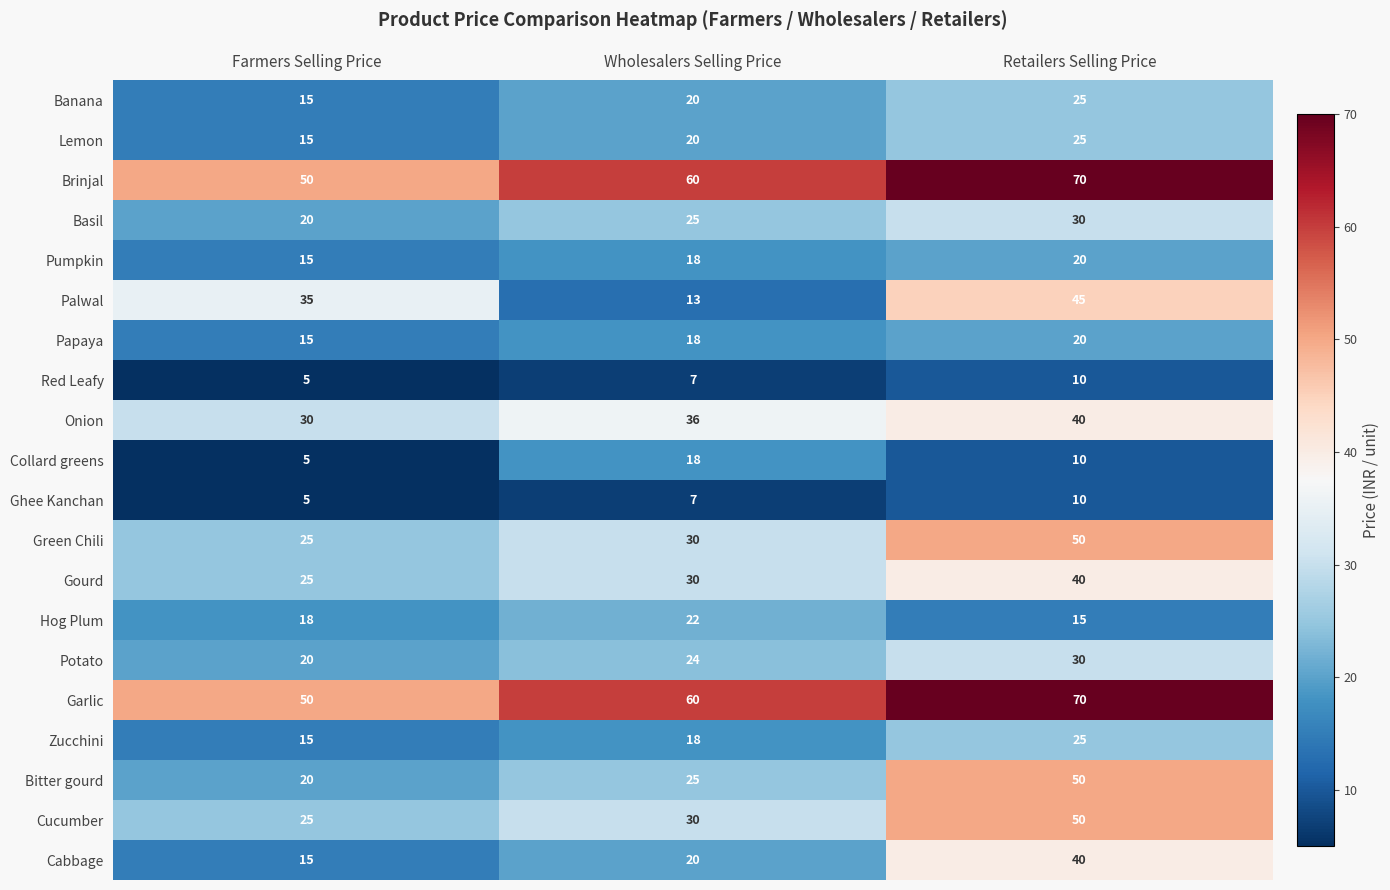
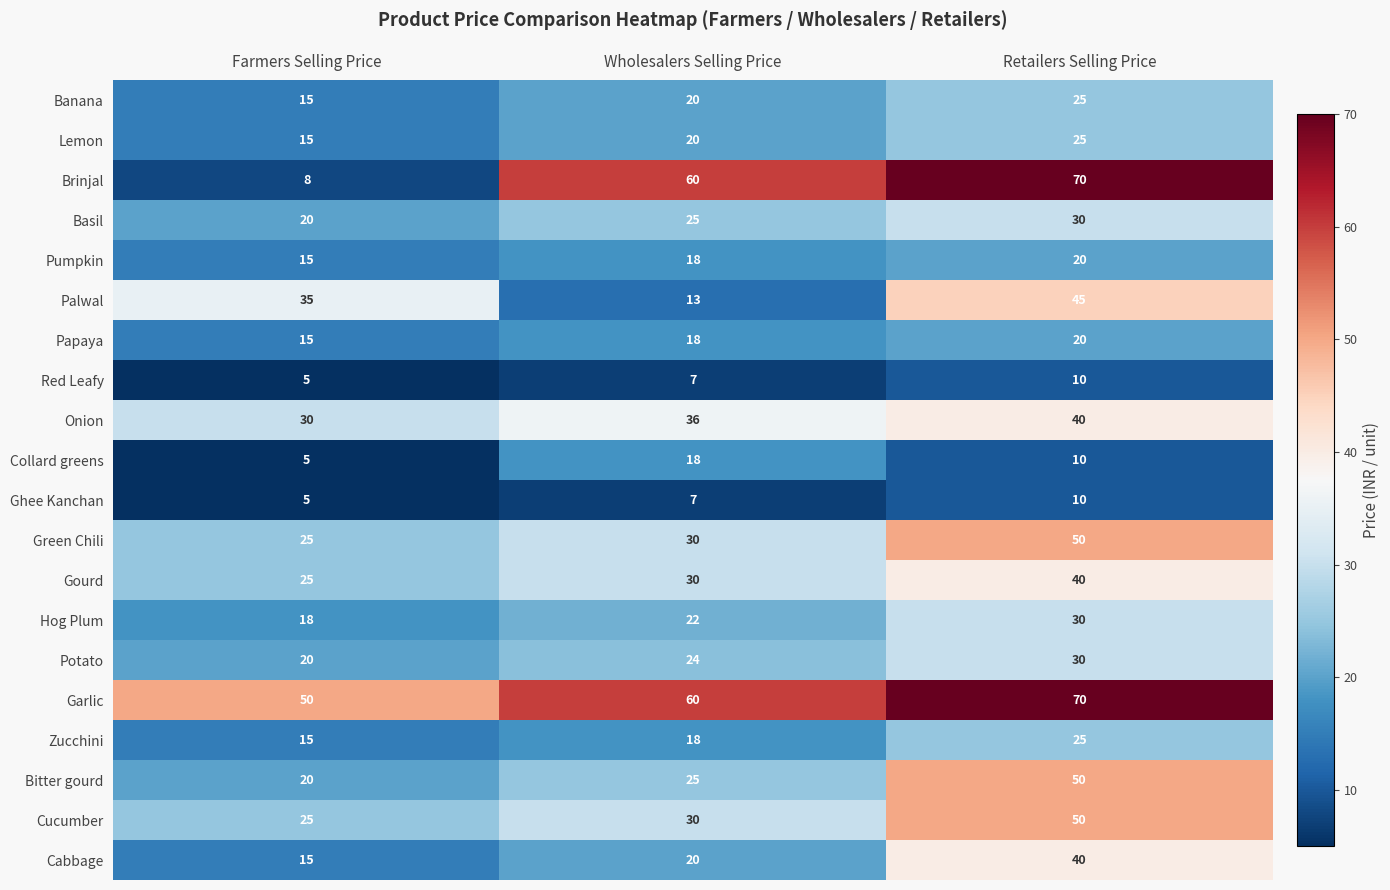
Brinjal, Farmers Selling Price: 50 -> 8
Hog Plum, Retailers Selling Price: 15 -> 30
